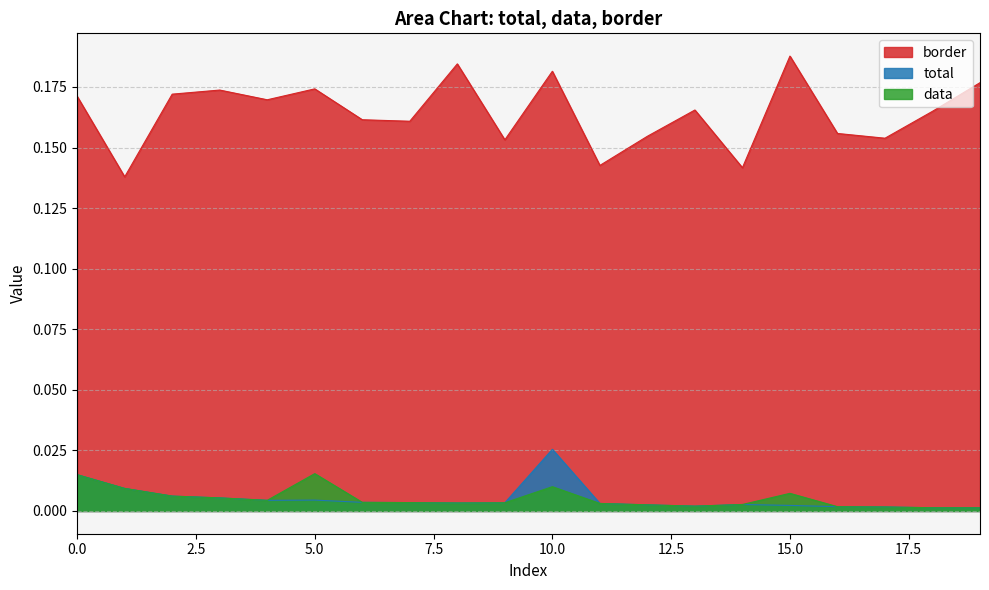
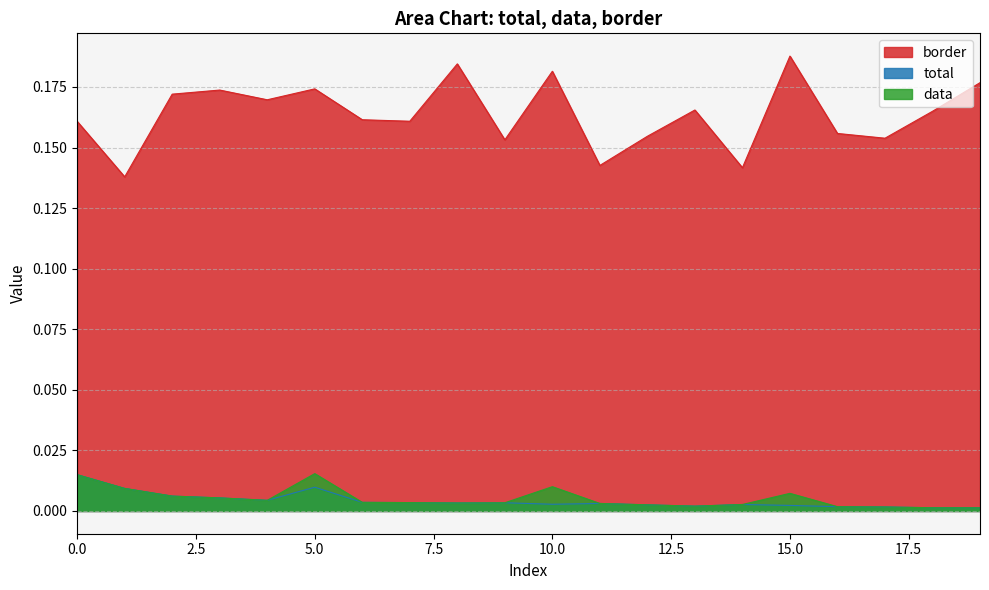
border, 0.0: 0.171 -> 0.161
total, 5.0: 0.004 -> 0.010
total, 10.0: 0.025 -> 0.003
